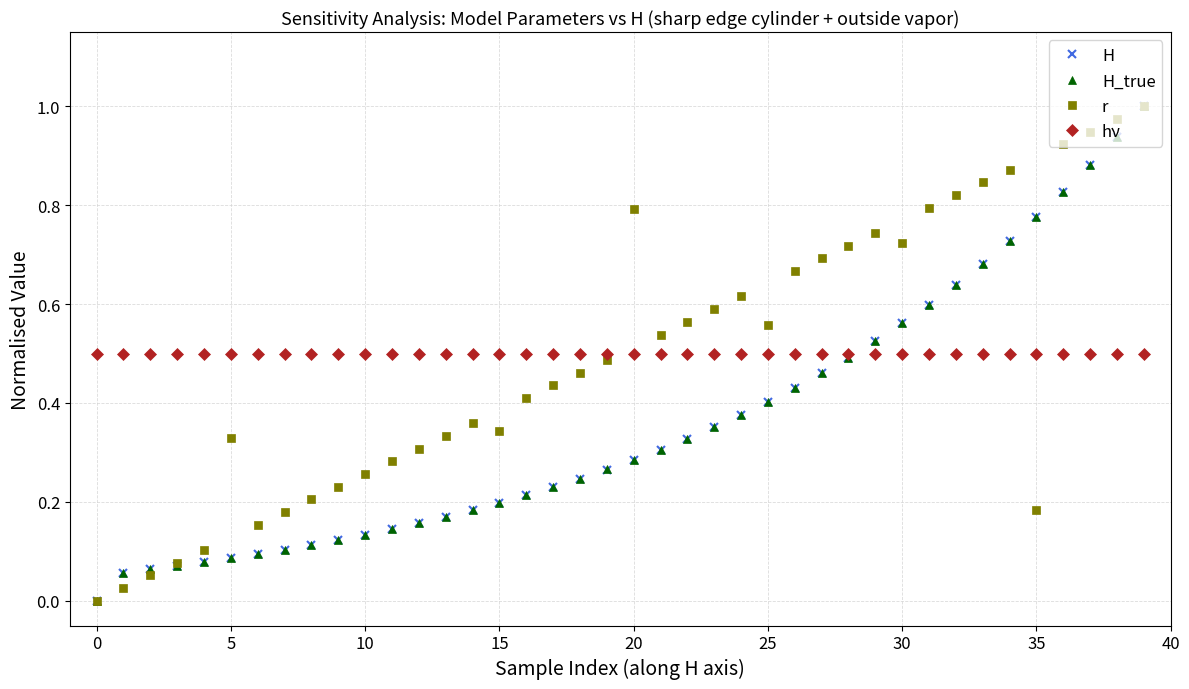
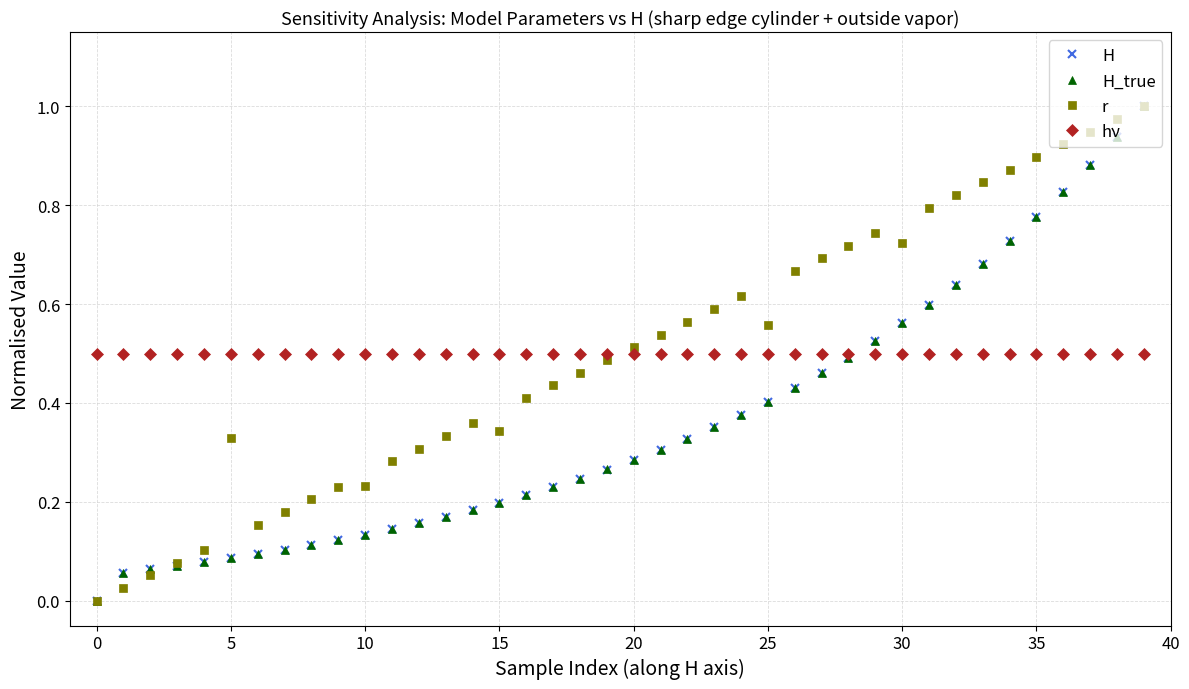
r, 10: 0.26 -> 0.23
r, 20: 0.79 -> 0.51
r, 35: 0.18 -> 0.90
